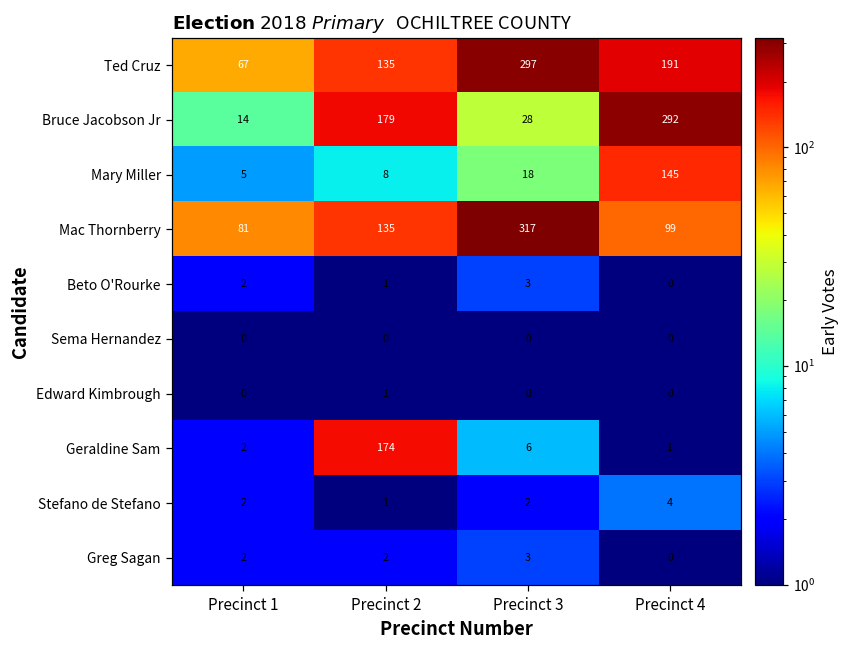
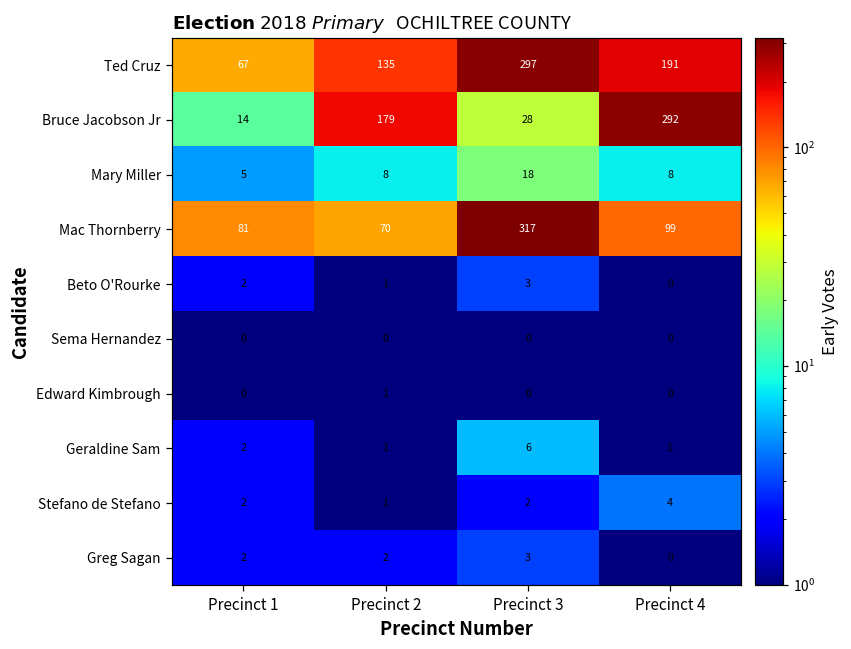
Mary Miller, Precinct 4: 145 -> 8
Mac Thornberry, Precinct 2: 135 -> 70
Geraldine Sam, Precinct 2: 174 -> 1
